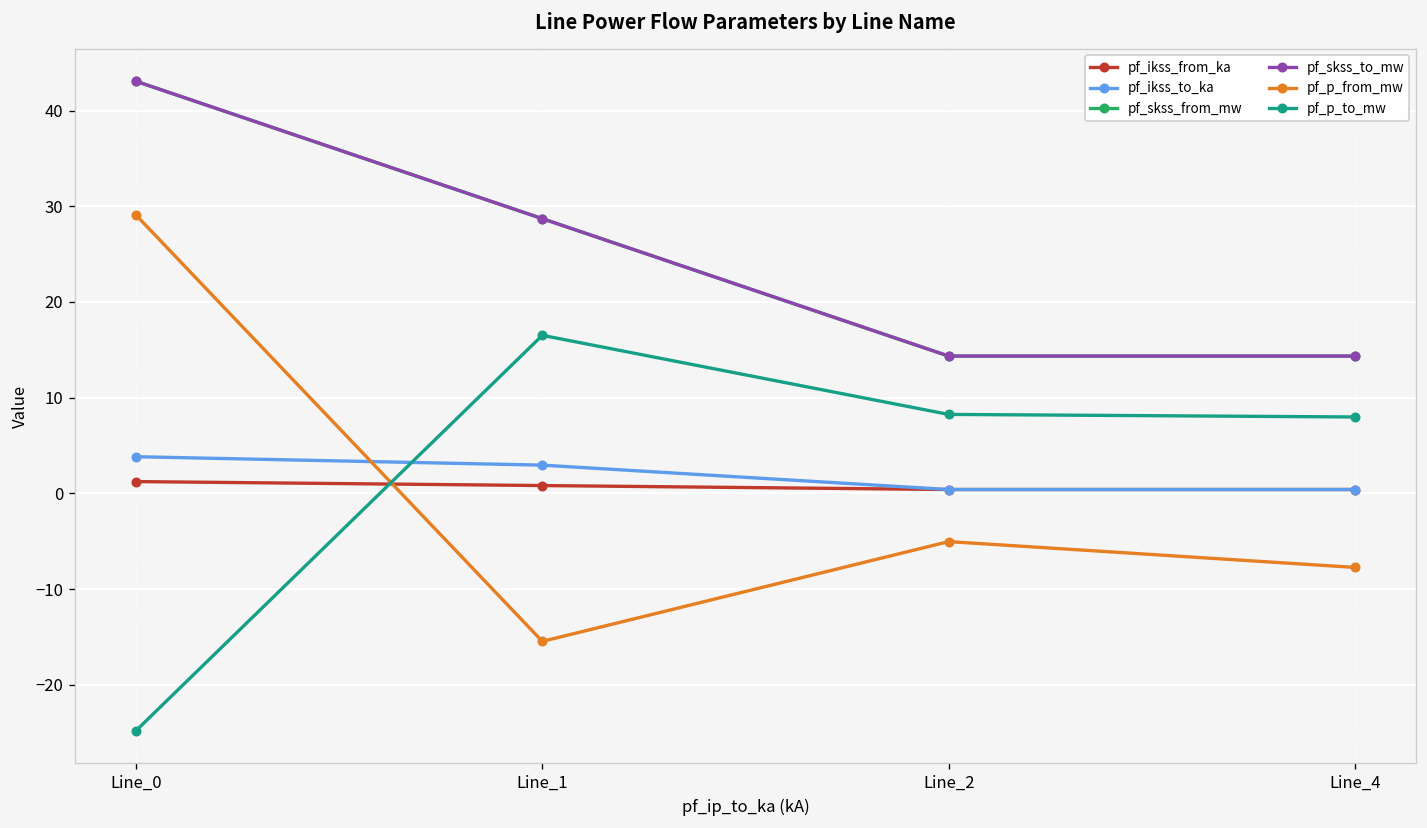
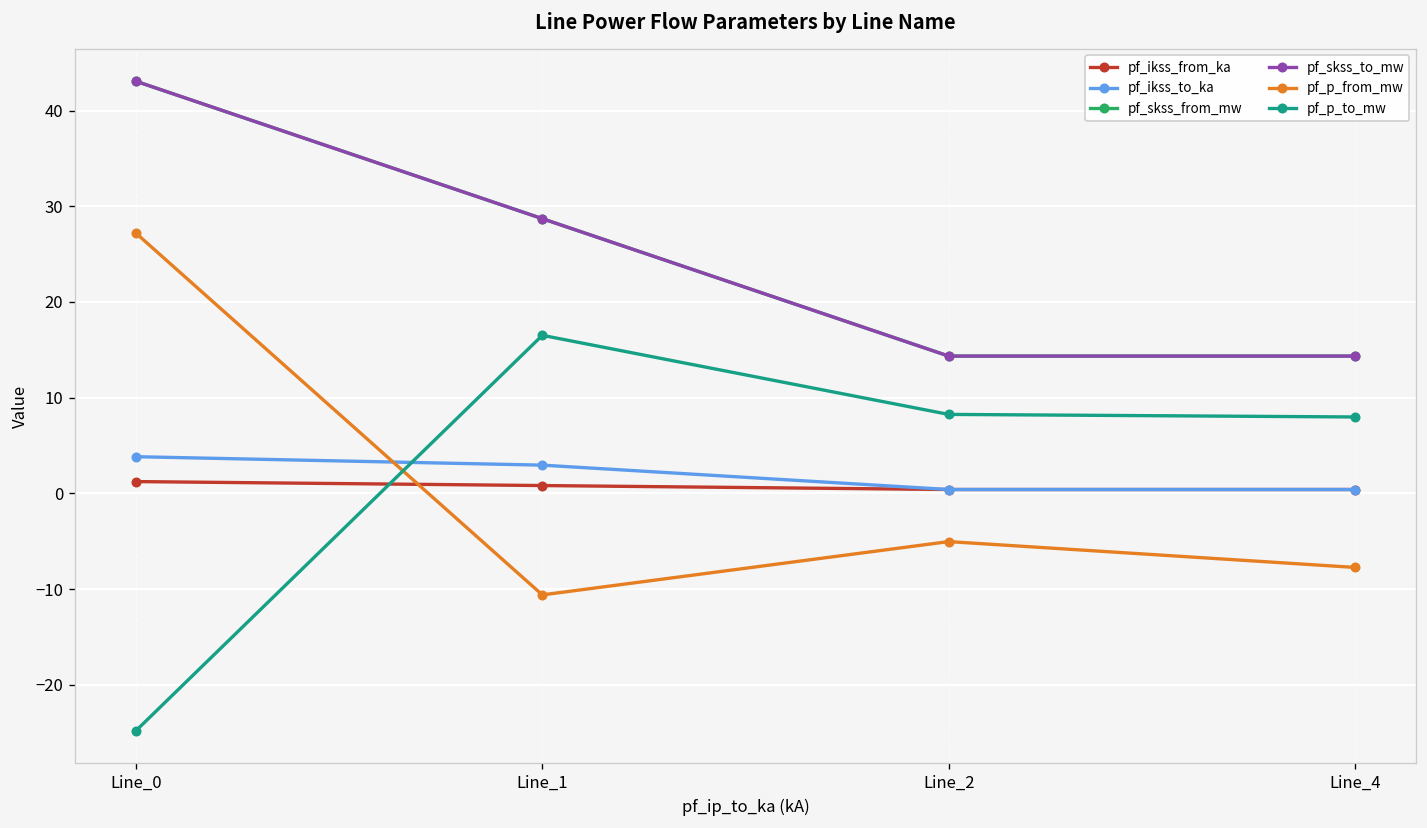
pf_p_from_mw, Line_0: 29 -> 27
pf_p_from_mw, Line_1: -15 -> -11
